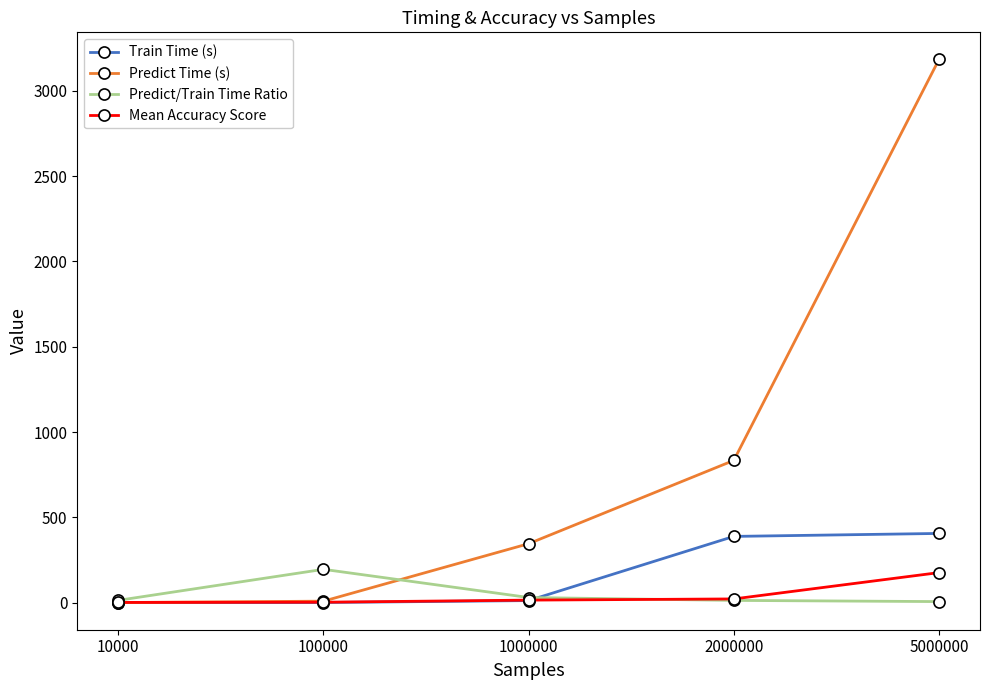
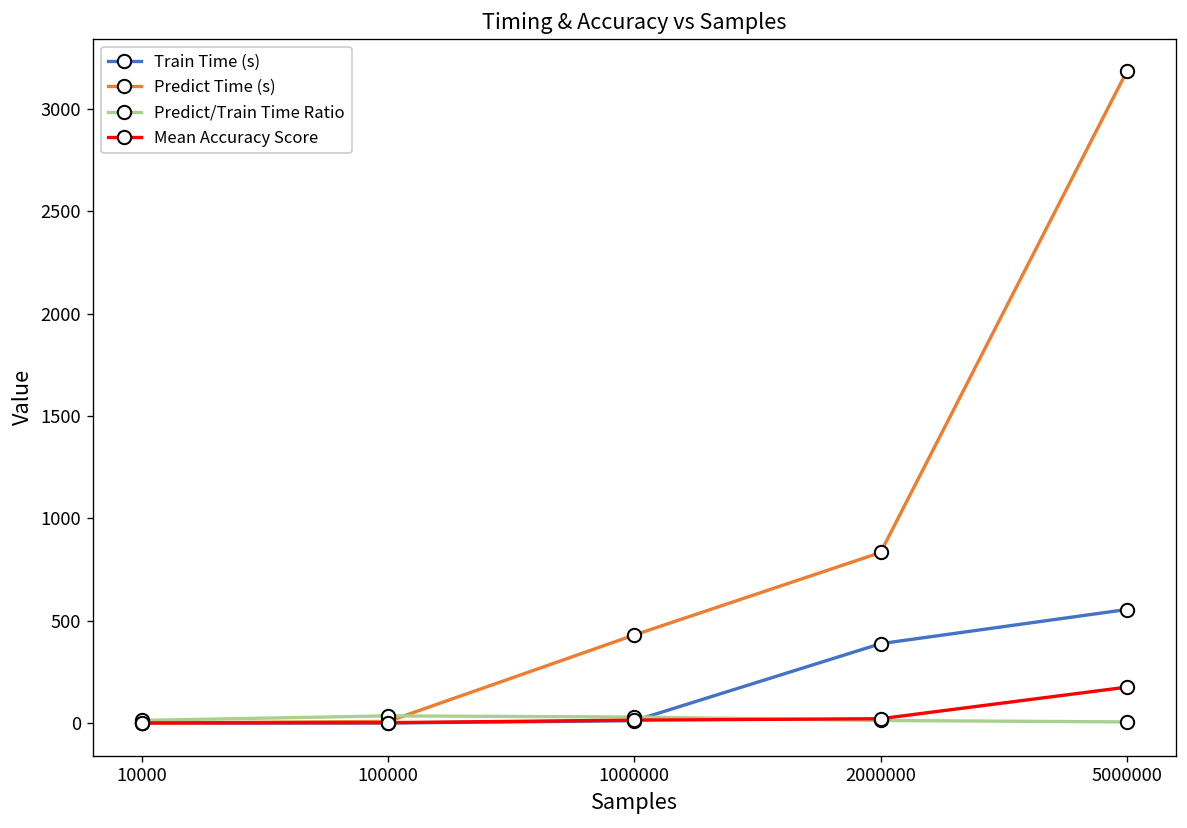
Predict/Train Time Ratio, 100000: 190 -> 40
Predict Time (s), 1000000: 350 -> 430
Train Time (s), 5000000: 410 -> 550
